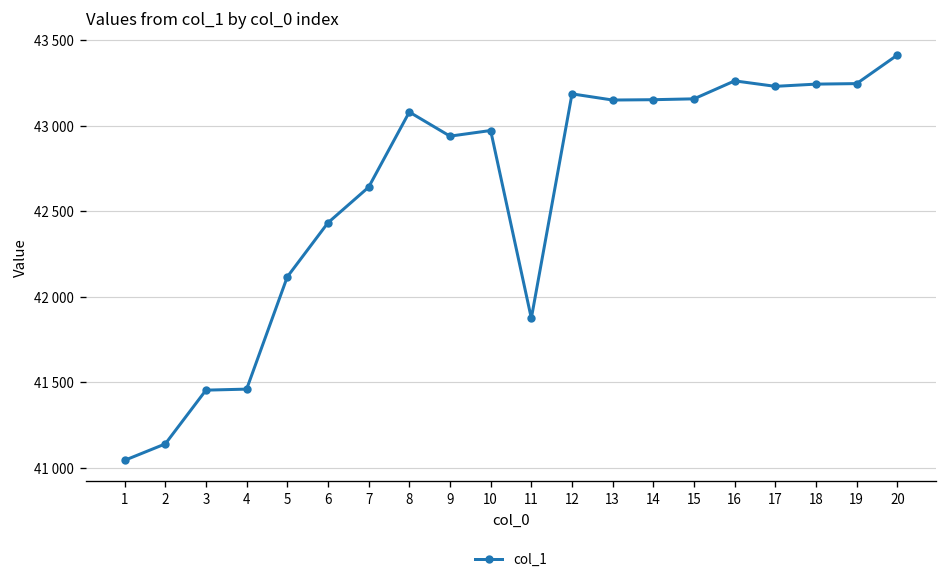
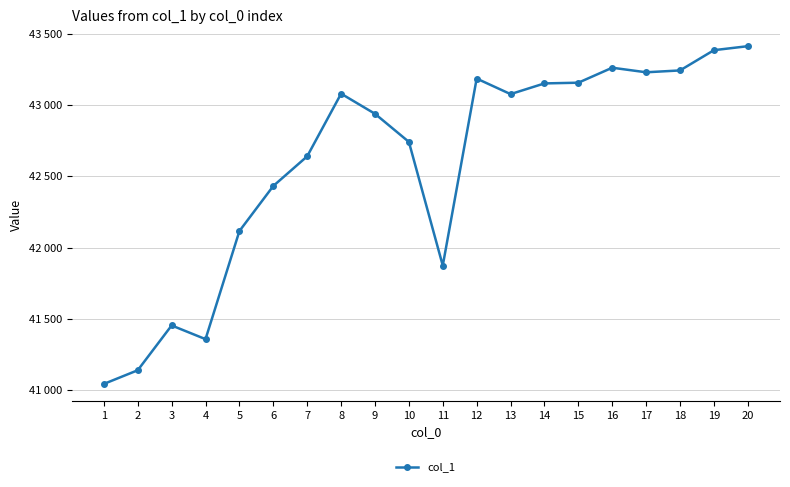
4: 41460 -> 41360
10: 42970 -> 42740
13: 43150 -> 43080
19: 43250 -> 43390
